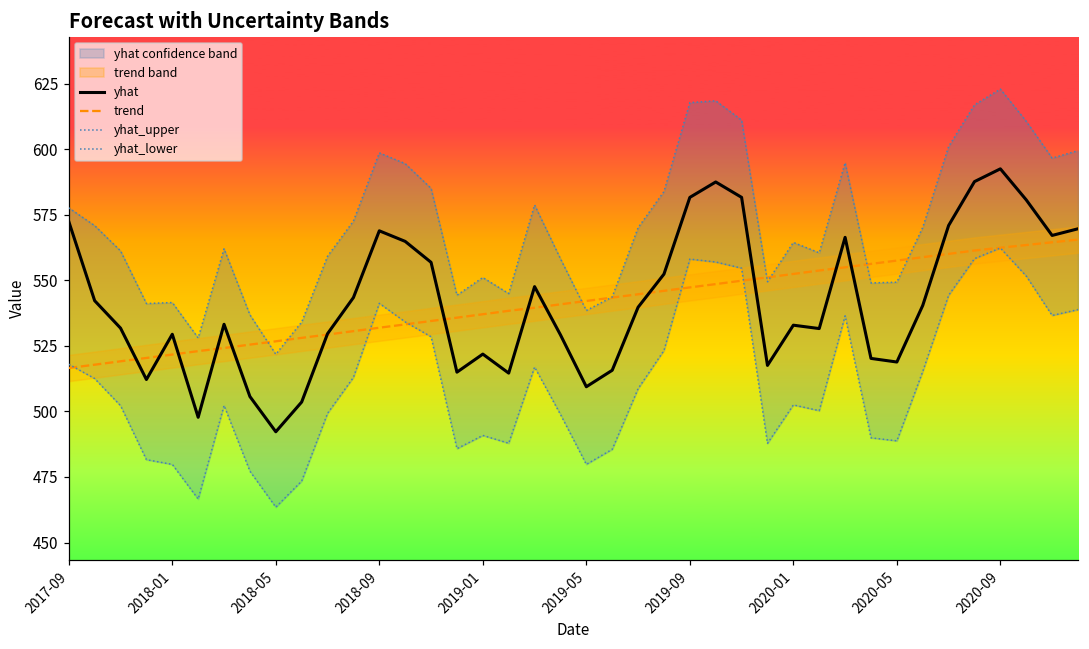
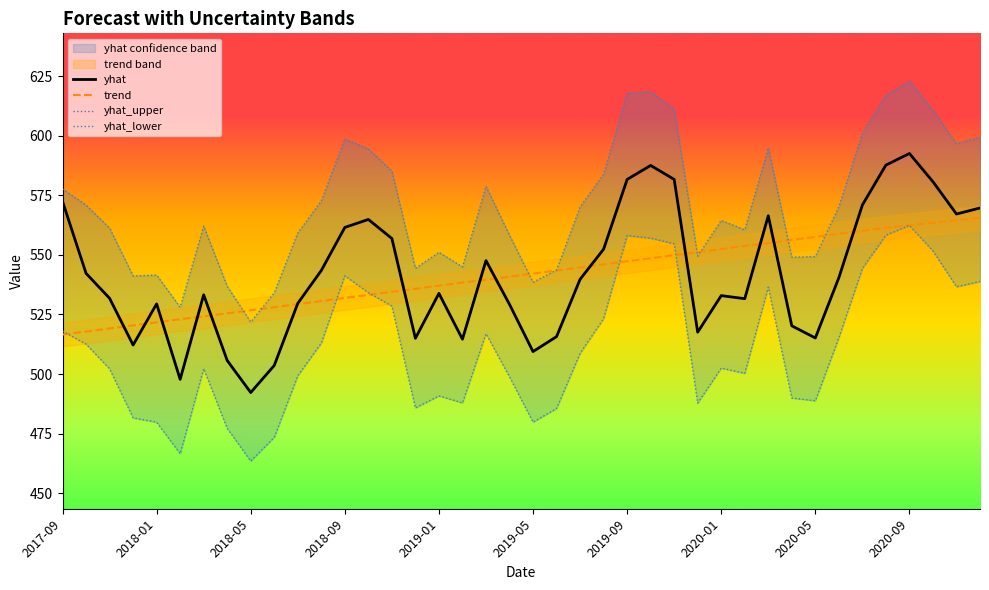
yhat, 2018-09: 569 -> 562
yhat, 2019-01: 522 -> 534
yhat, 2020-05: 519 -> 515
